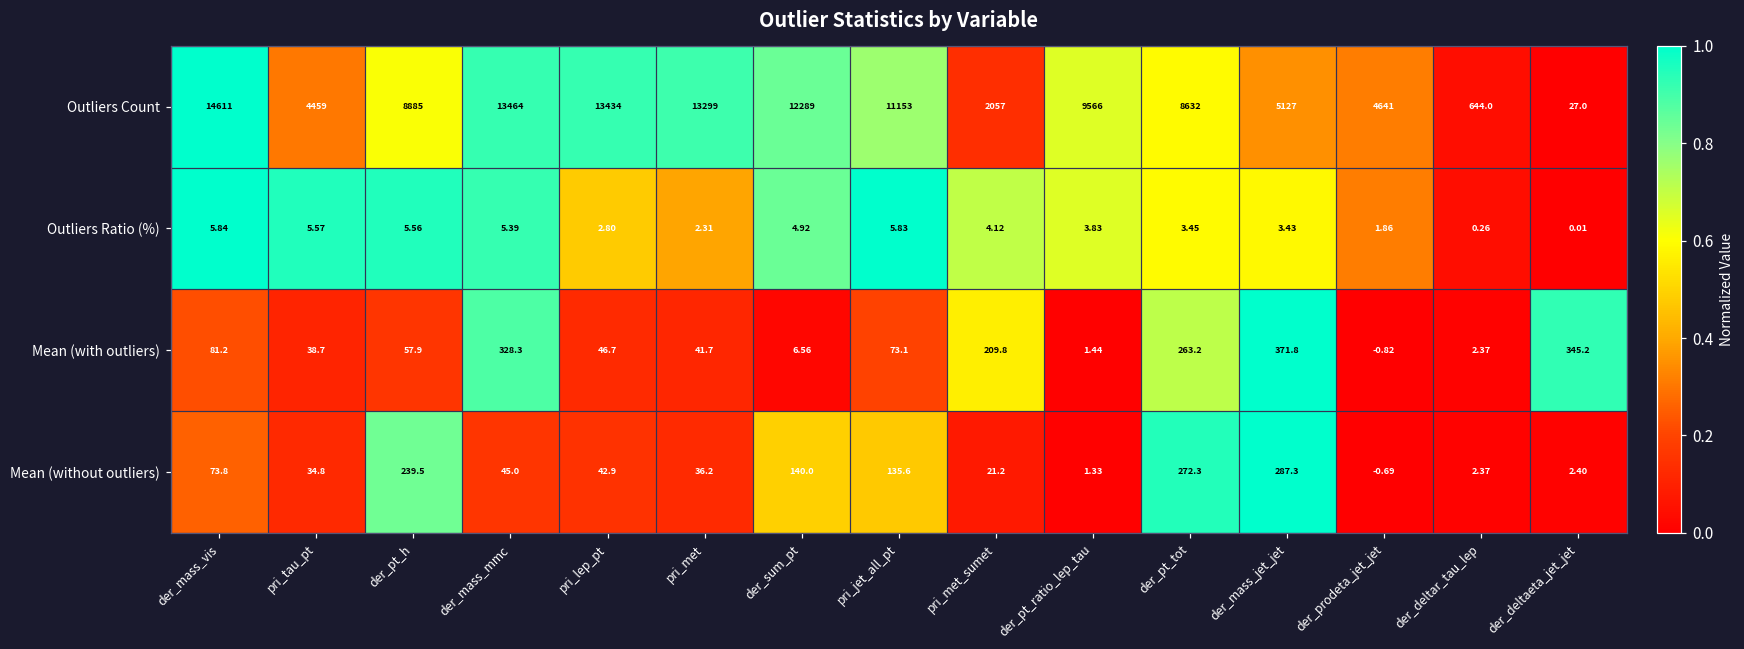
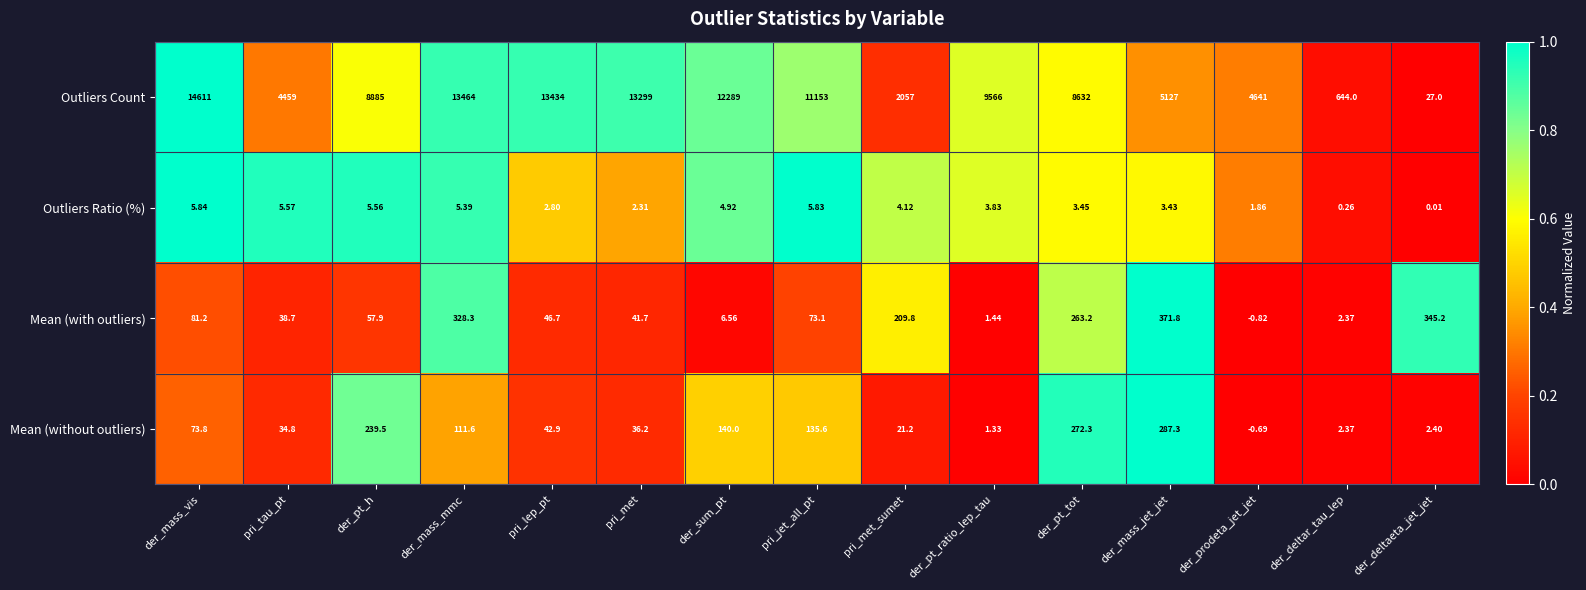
Mean (without outliers), der_mass_mmc: 45.0 -> 111.6
